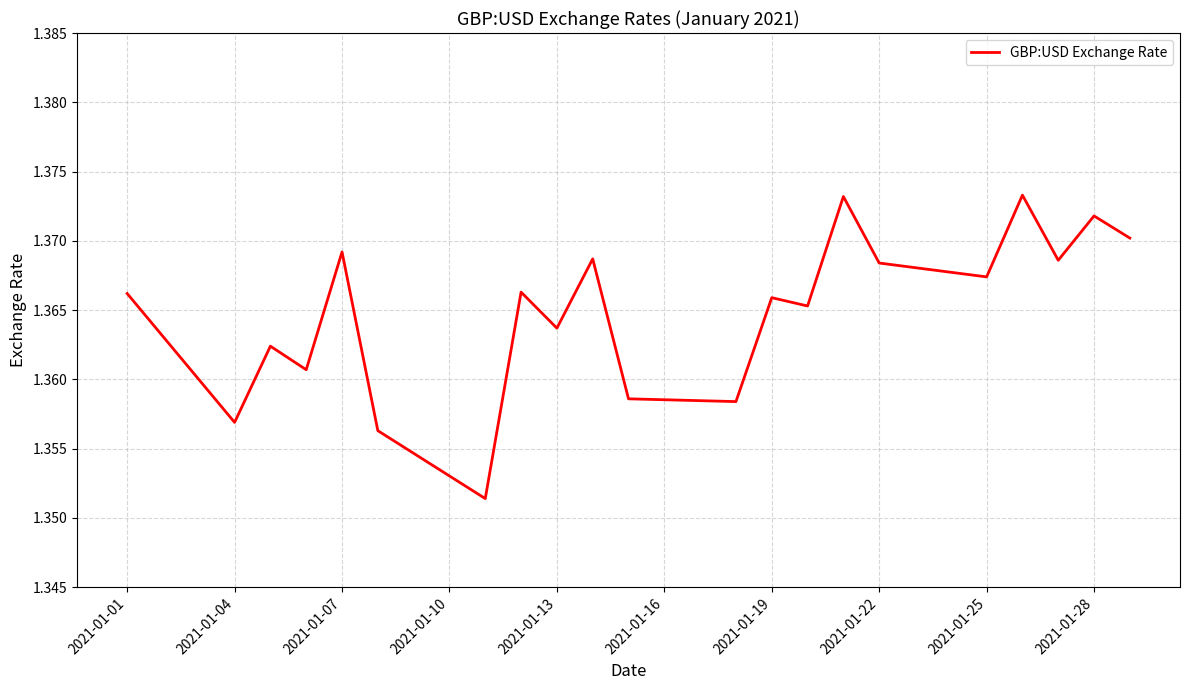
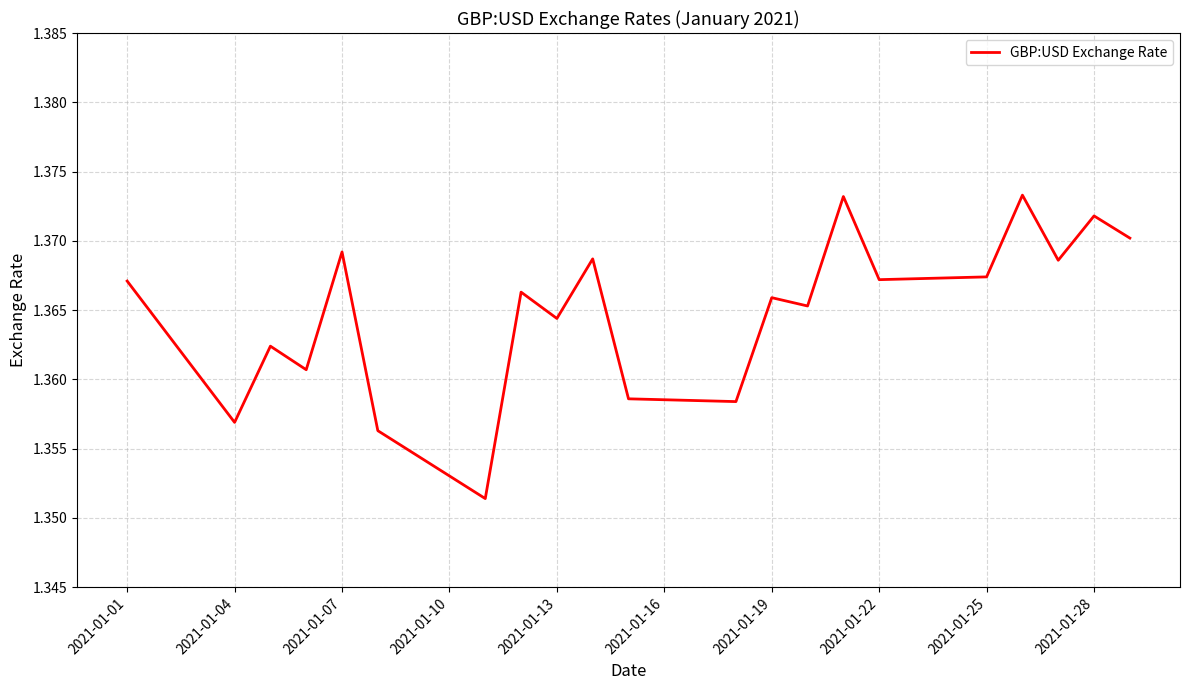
2021-01-01: 1.3662 -> 1.3671
2021-01-13: 1.3637 -> 1.3644
2021-01-22: 1.3684 -> 1.3672
